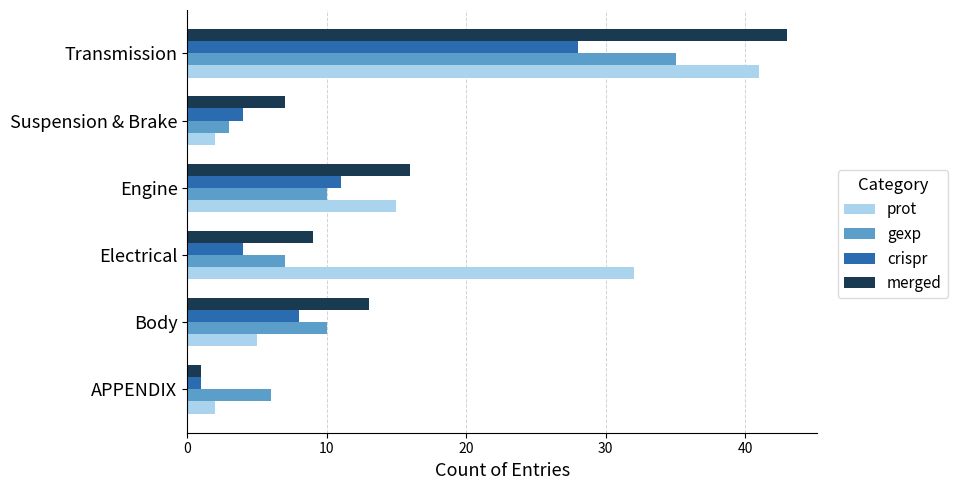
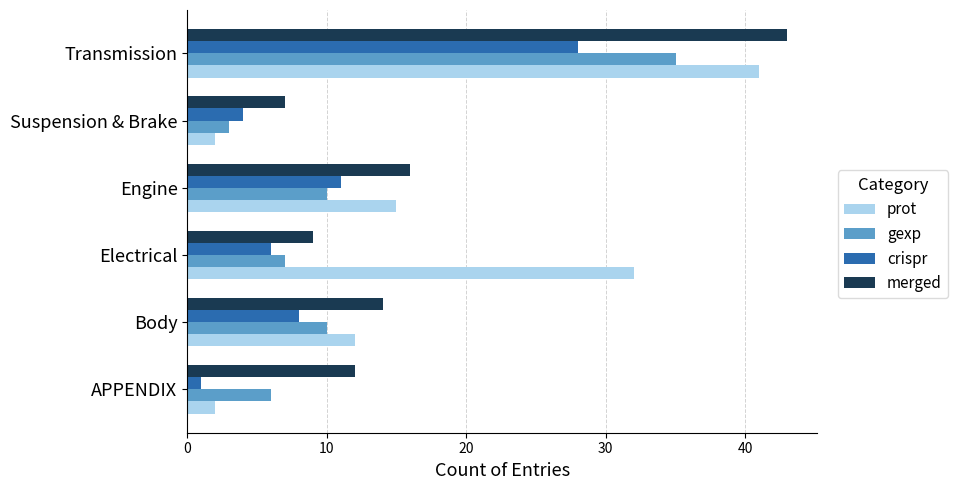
crispr, Electrical: 4 -> 6
merged, Body: 13 -> 14
prot, Body: 5 -> 12
merged, APPENDIX: 1 -> 12
